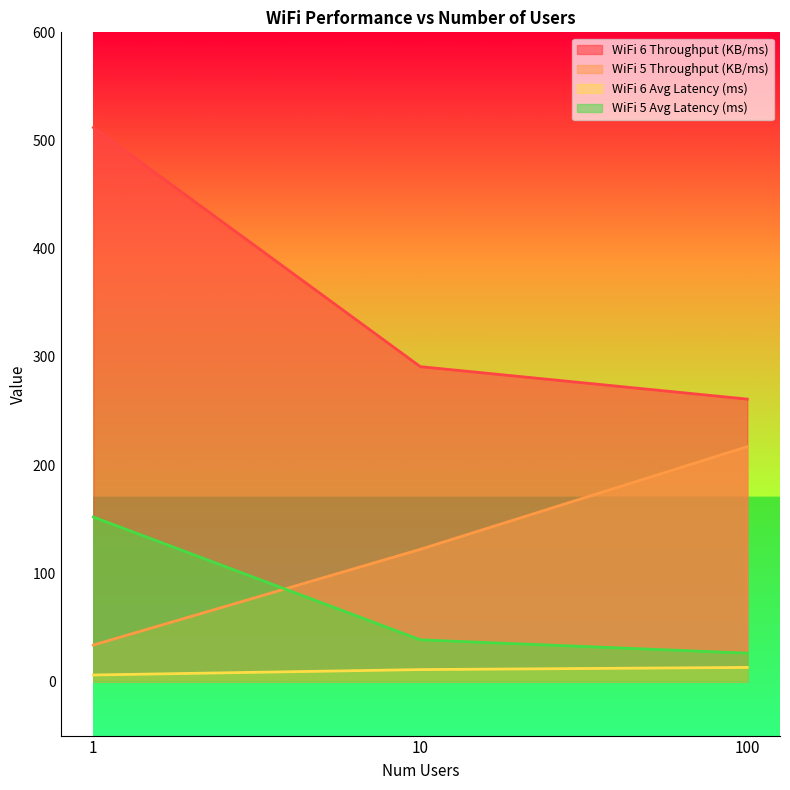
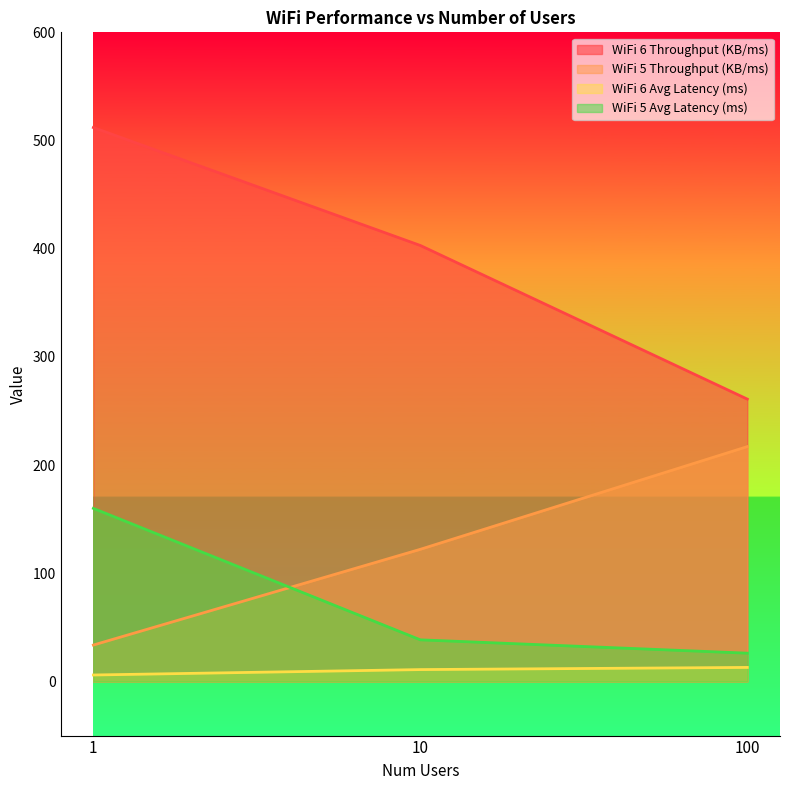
WiFi 5 Avg Latency (ms), 1: 152 -> 160
WiFi 6 Throughput (KB/ms), 10: 291 -> 403
